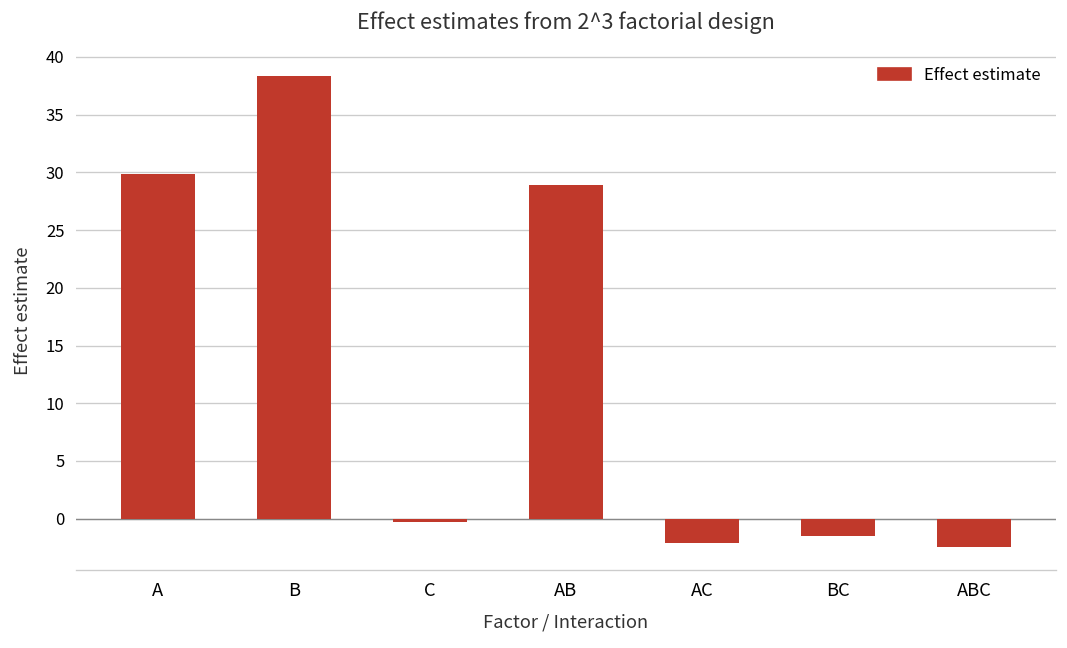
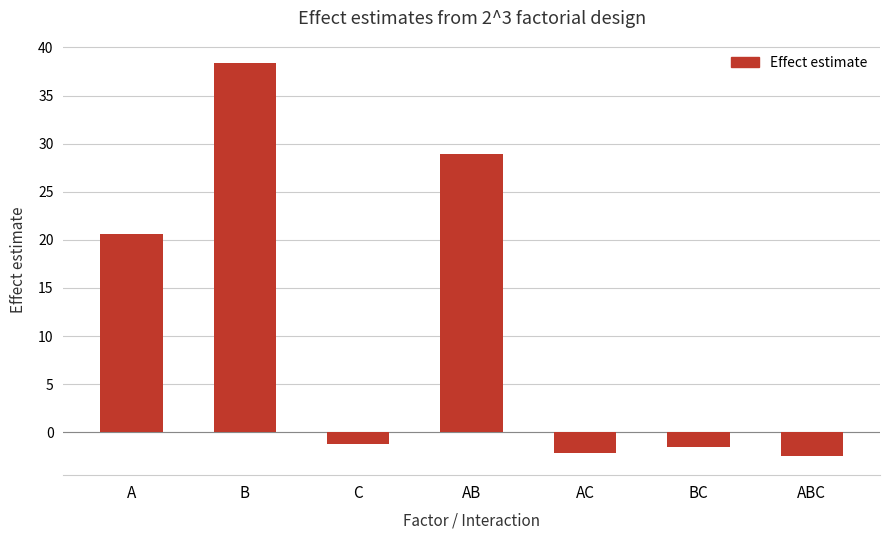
A: 30 -> 21
C: 0 -> -1
